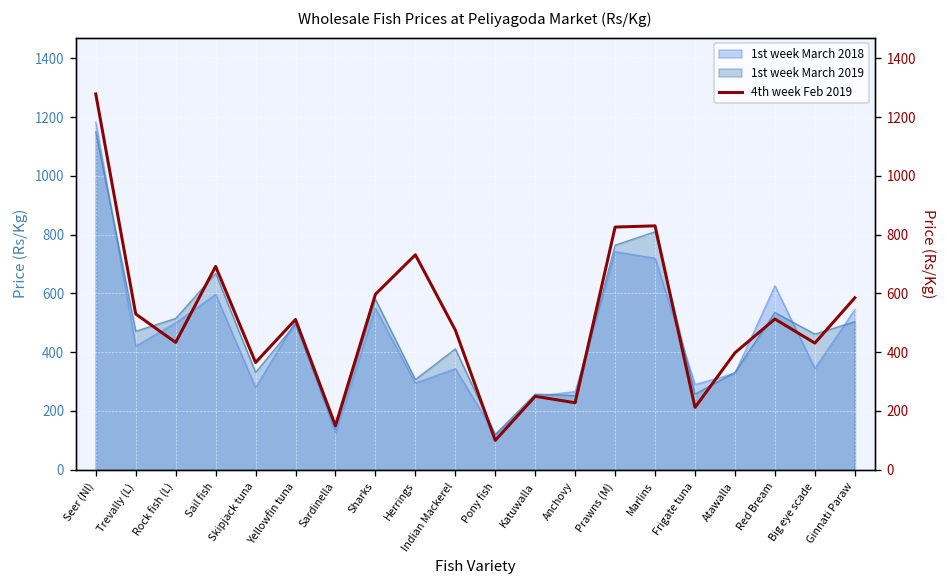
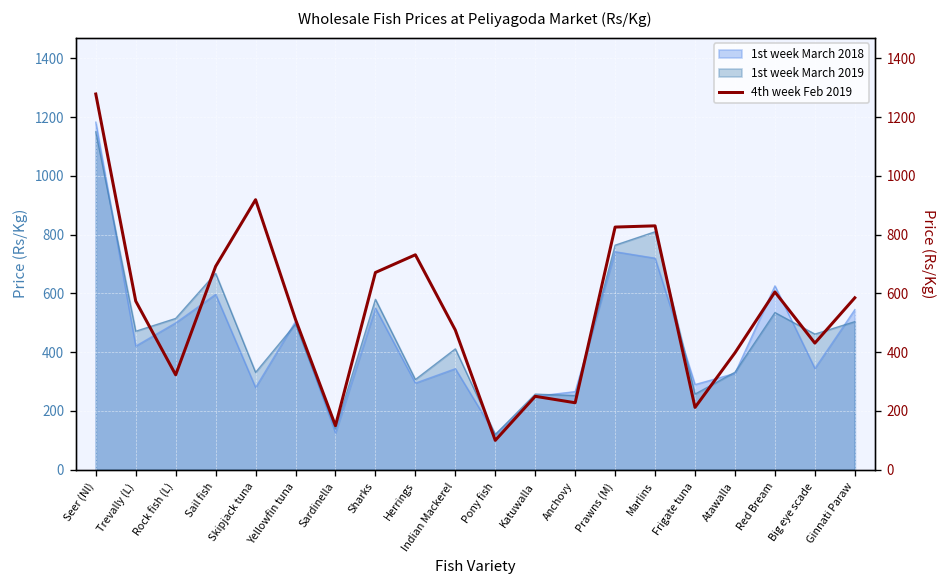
4th week Feb 2019, Trevally (L): 530 -> 570
4th week Feb 2019, Rock fish (L): 430 -> 320
4th week Feb 2019, Skipjack tuna: 370 -> 920
4th week Feb 2019, Sharks: 600 -> 670
4th week Feb 2019, Red Bream: 510 -> 610
